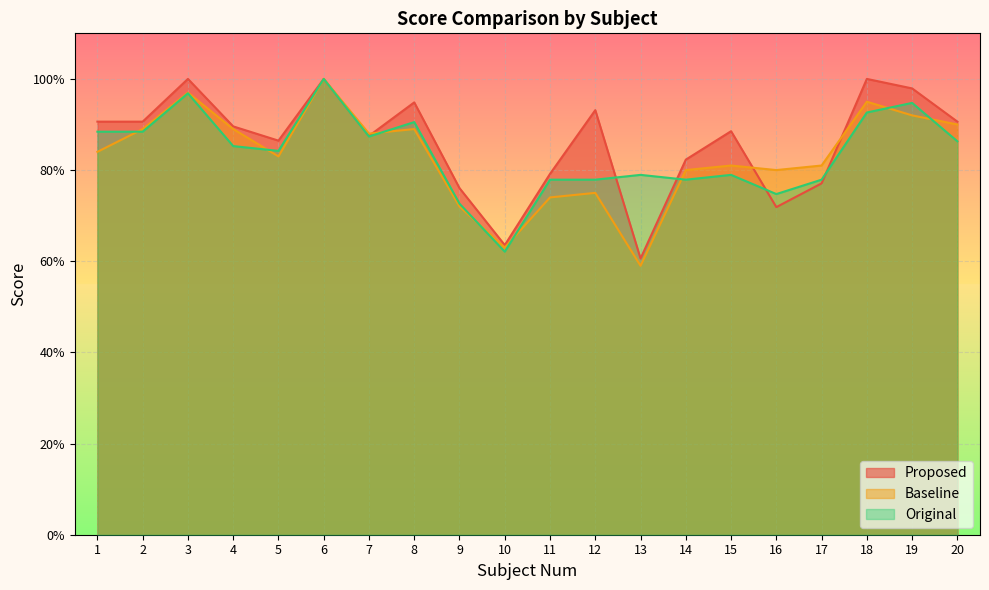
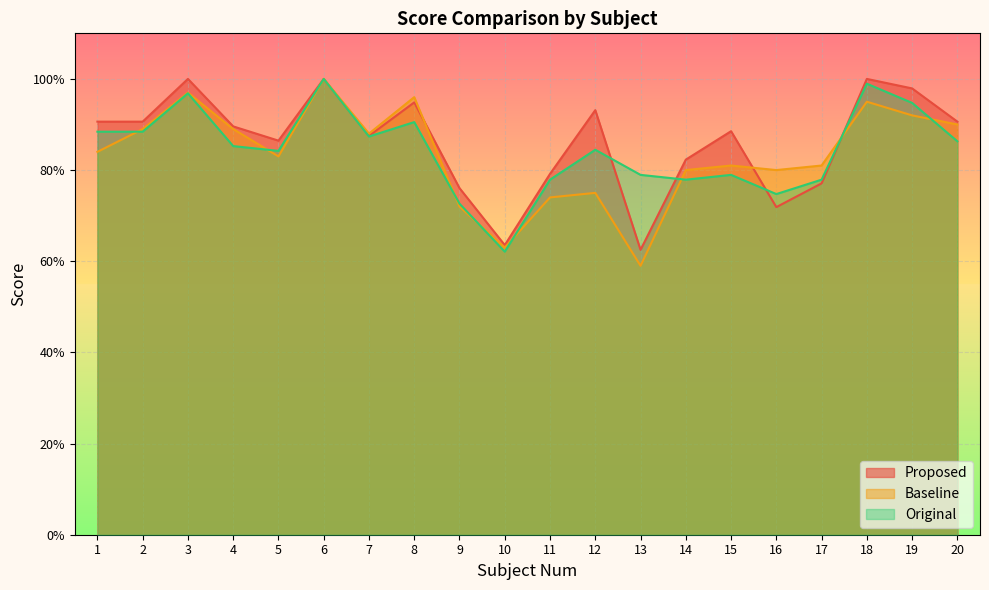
Baseline, 8: 89% -> 96%
Original, 12: 78% -> 84%
Proposed, 13: 61% -> 63%
Original, 18: 93% -> 99%
